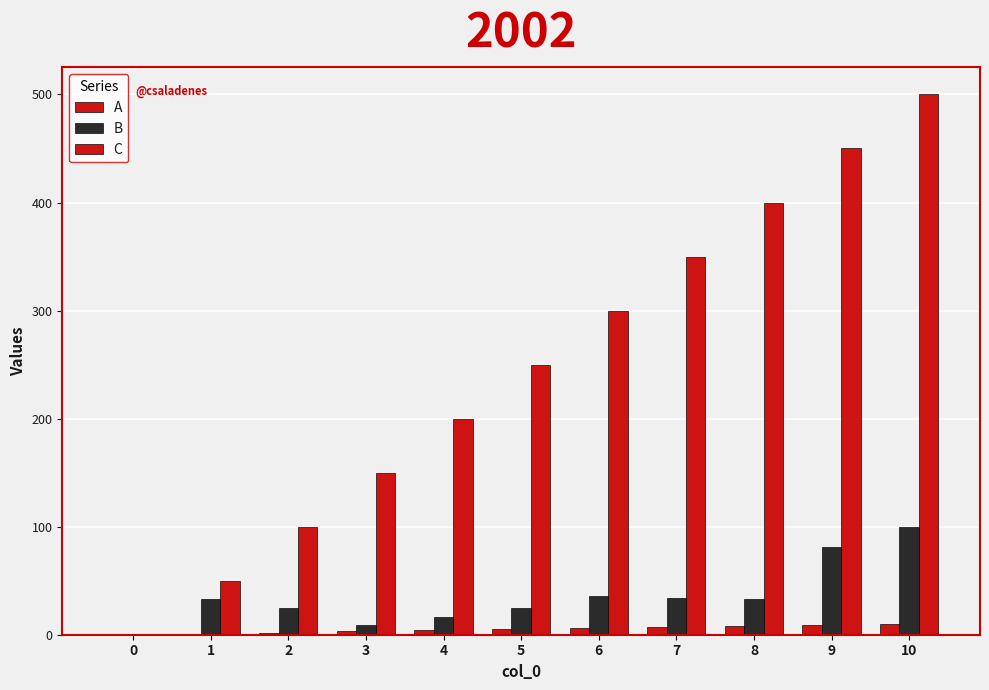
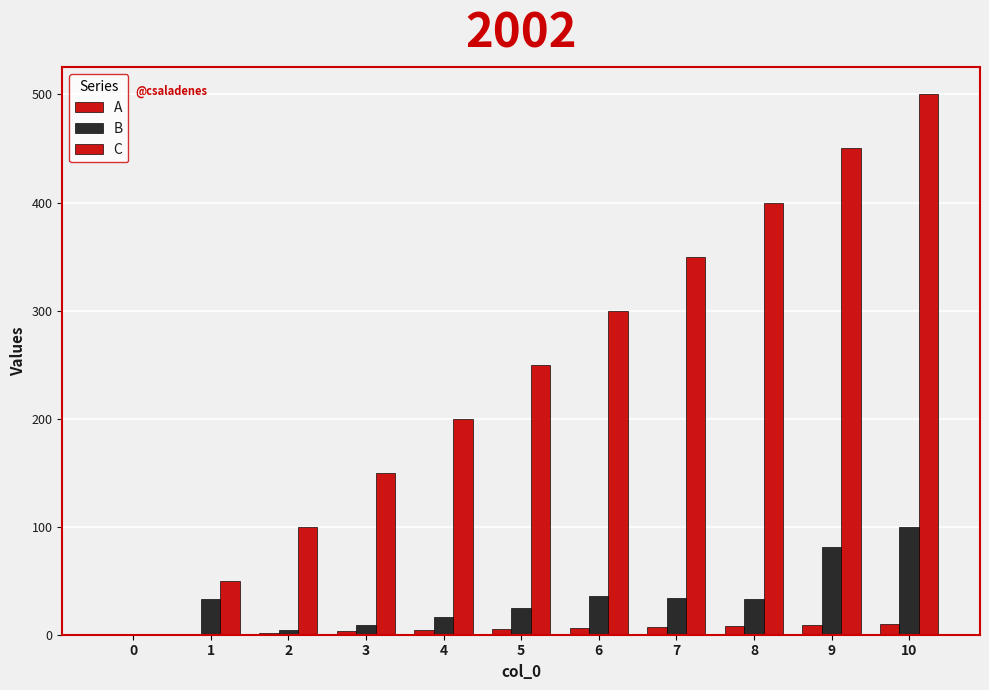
B, 2: 25 -> 4
